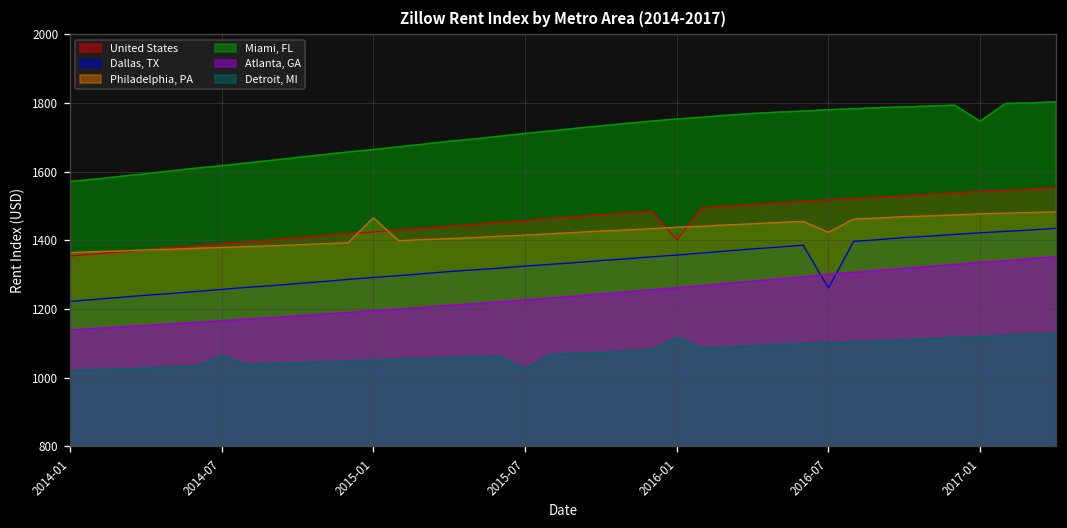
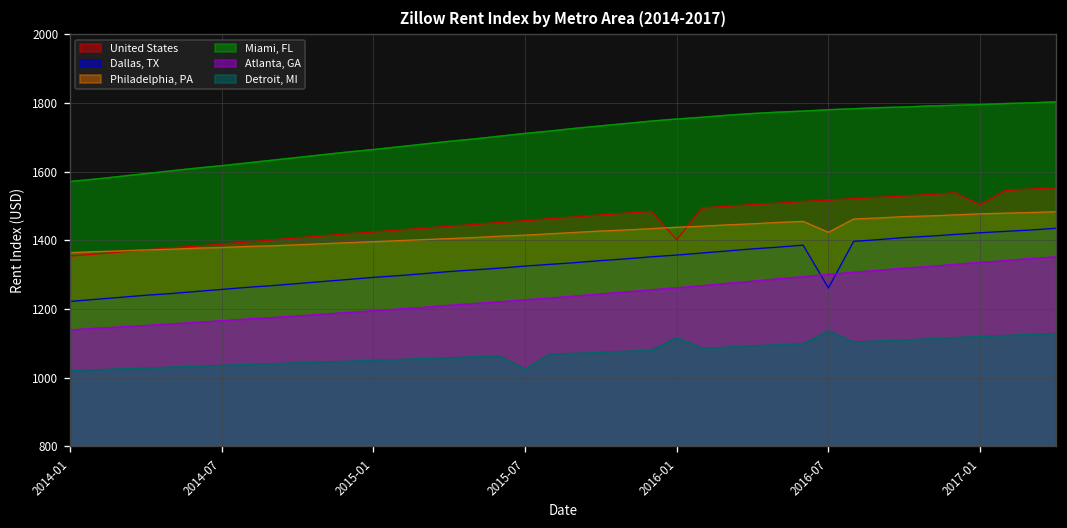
Detroit, MI, 2014-07: 1070 -> 1040
Philadelphia, PA, 2015-01: 1470 -> 1400
Detroit, MI, 2016-07: 1100 -> 1140
United States, 2017-01: 1540 -> 1500
Miami, FL, 2017-01: 1750 -> 1800
